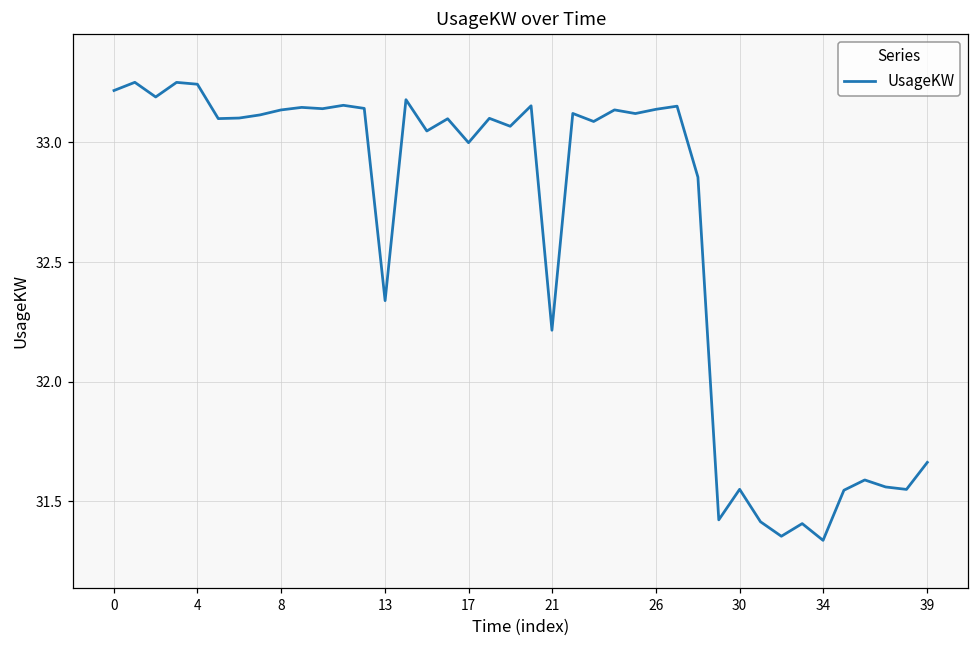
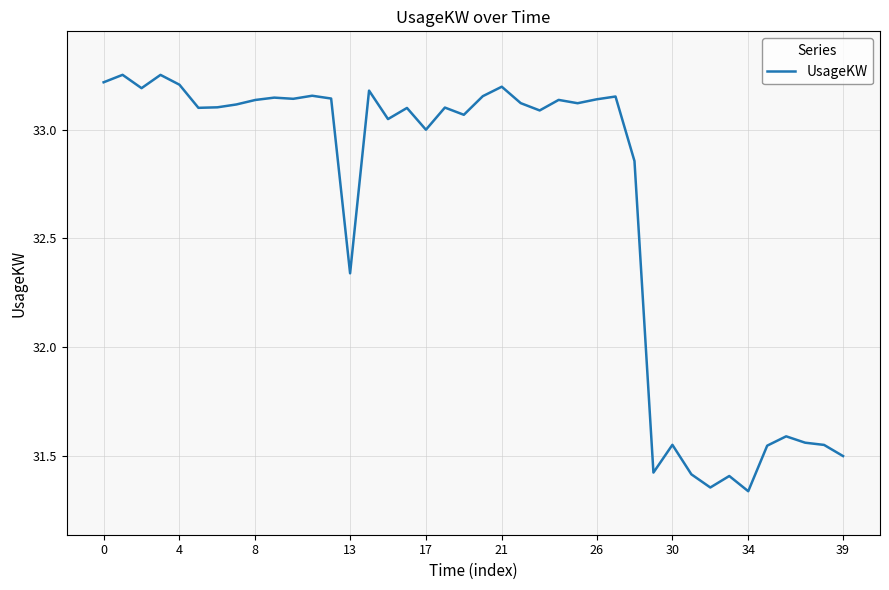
4: 33.24 -> 33.21
21: 32.22 -> 33.20
39: 31.66 -> 31.50
